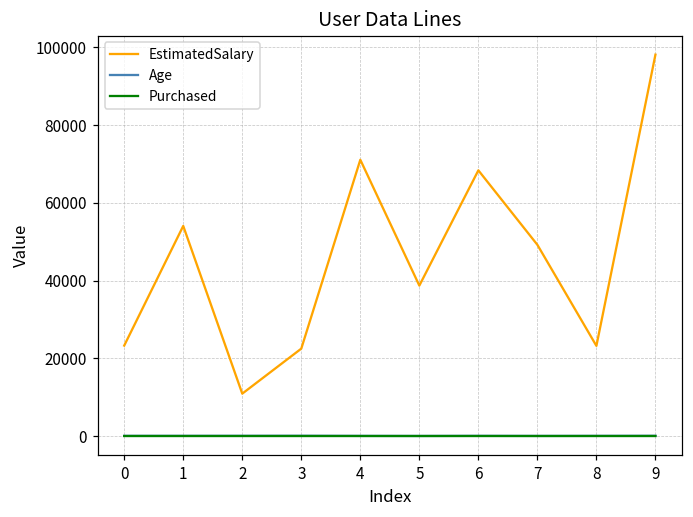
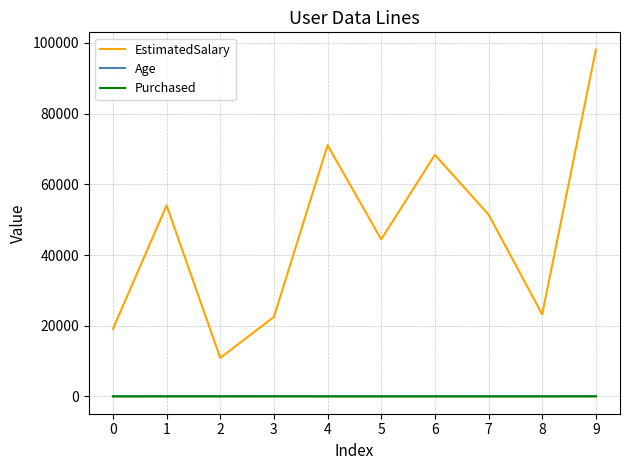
EstimatedSalary, 0: 23000 -> 19000
EstimatedSalary, 5: 39000 -> 44000
EstimatedSalary, 7: 49000 -> 51000
